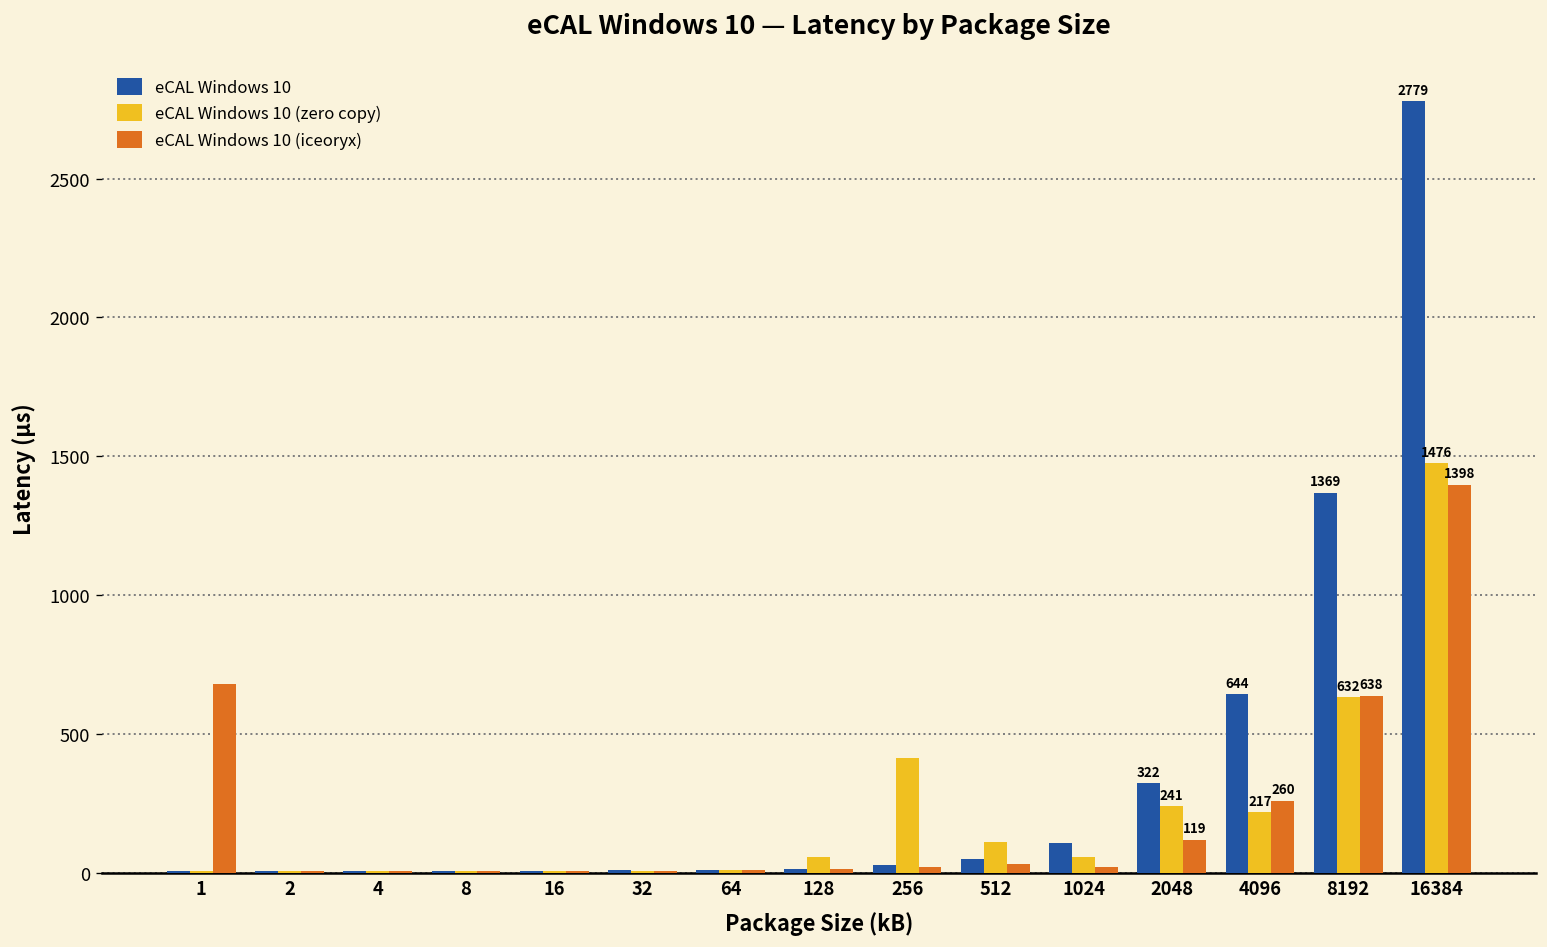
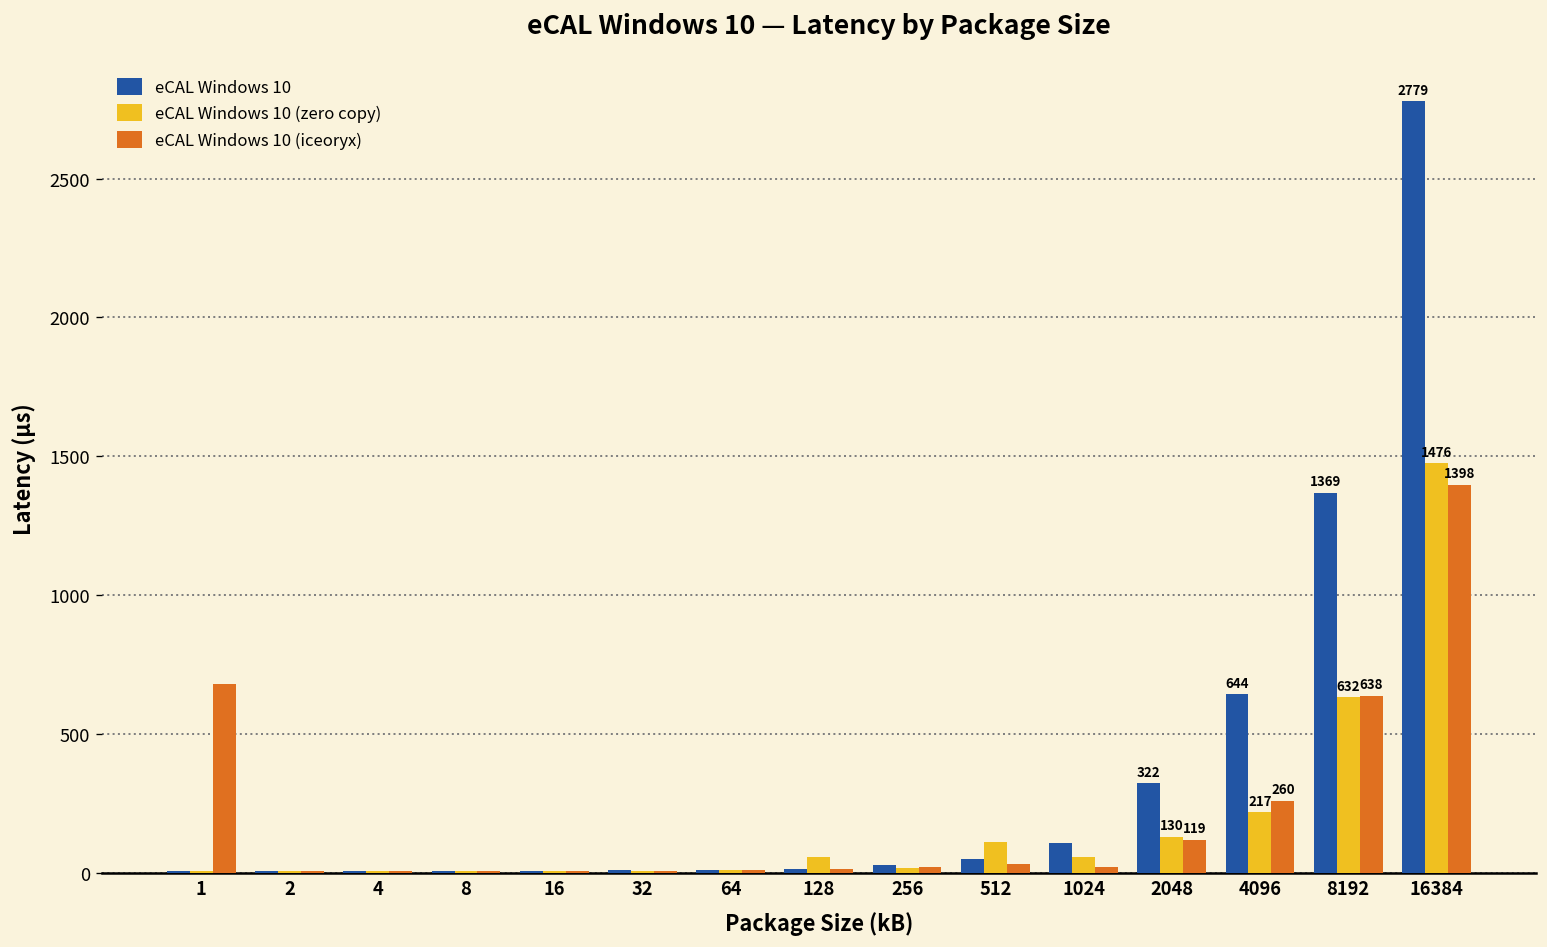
eCAL Windows 10 (zero copy), 256: 410 -> 20
eCAL Windows 10 (zero copy), 2048: 241 -> 130
